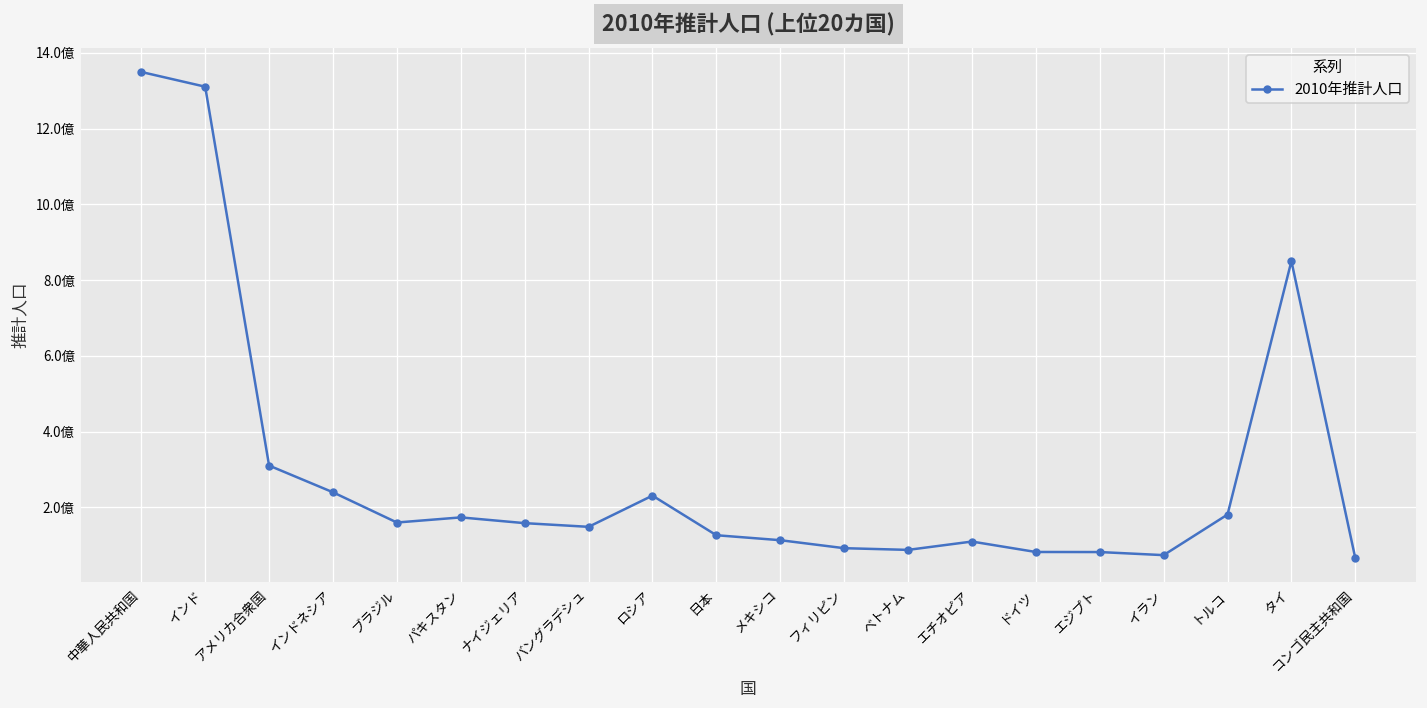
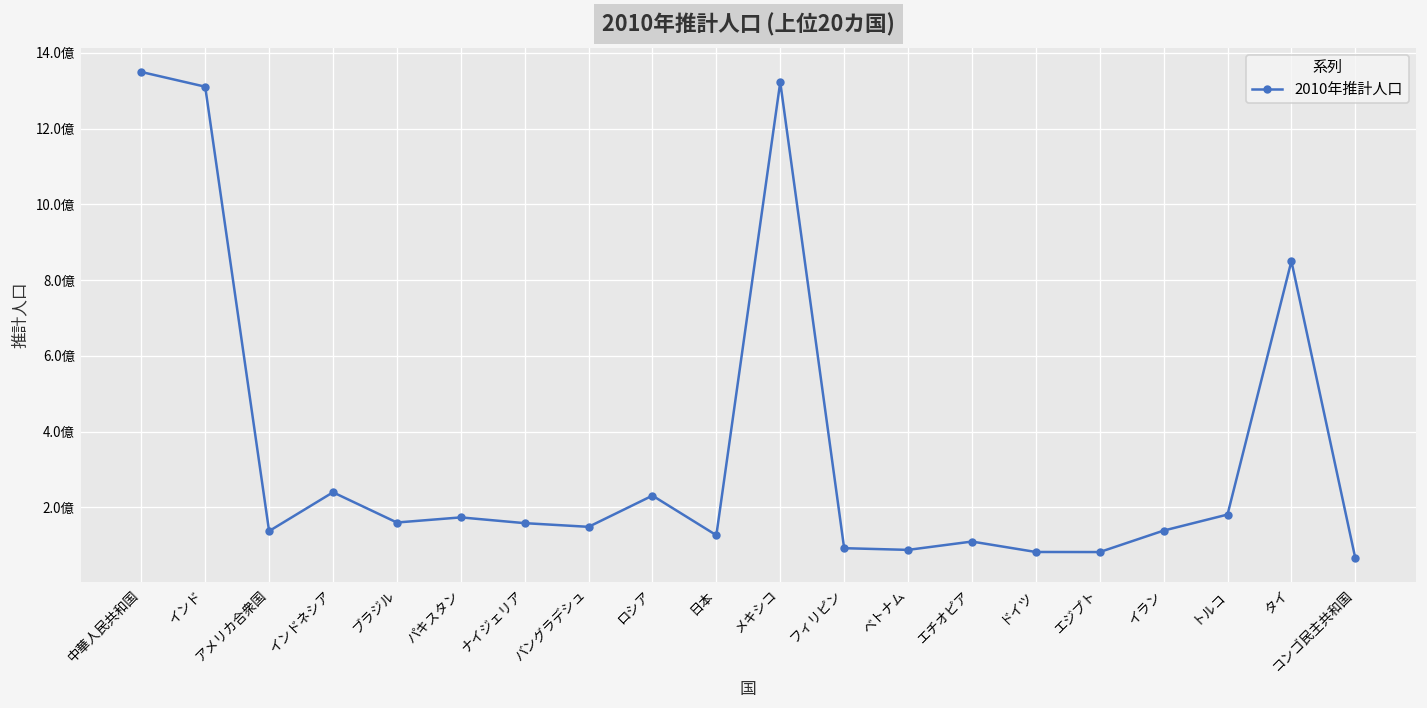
アメリカ合衆国: 3.1億 -> 1.4億
メキシコ: 1.1億 -> 13.2億
イラン: 0.7億 -> 1.4億
